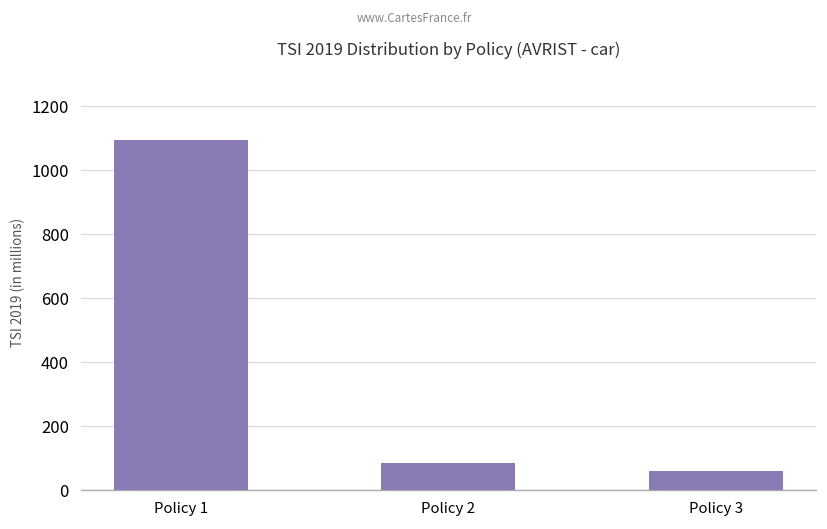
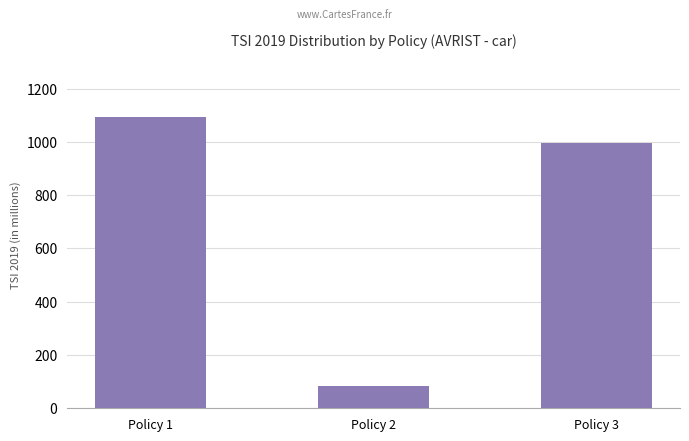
Policy 3: 60 -> 990
